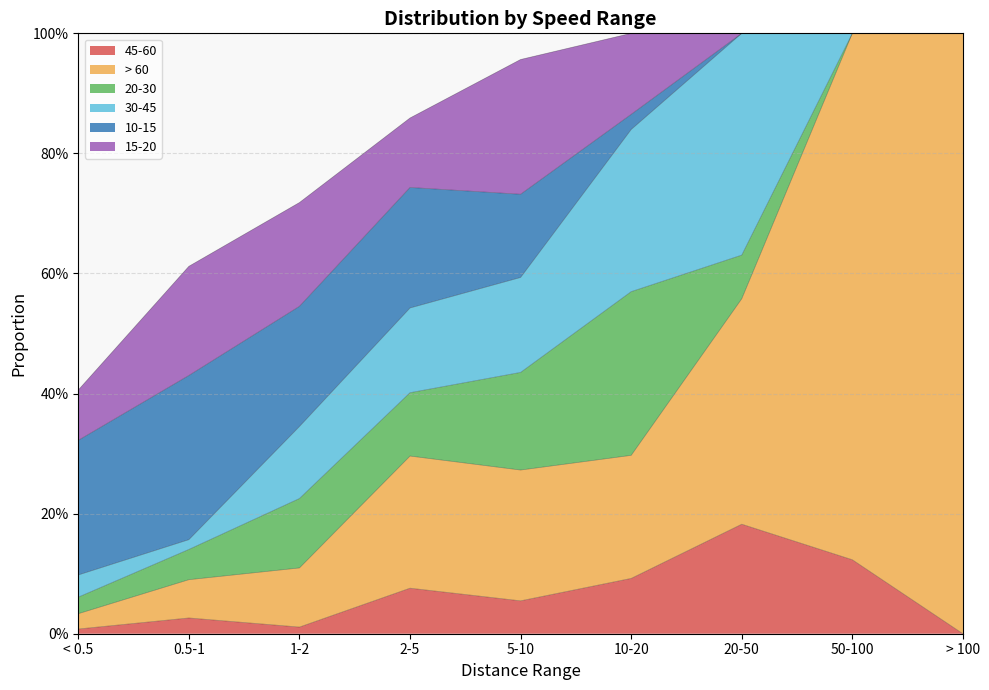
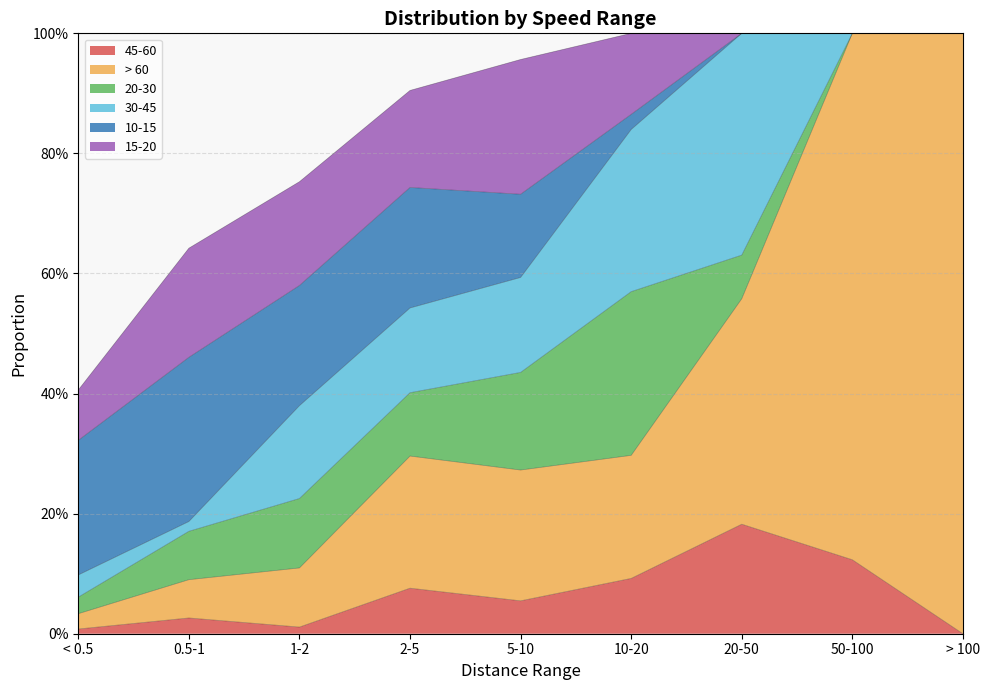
20-30, 0.5-1: 5% -> 8%
30-45, 1-2: 12% -> 15%
15-20, 2-5: 12% -> 16%
